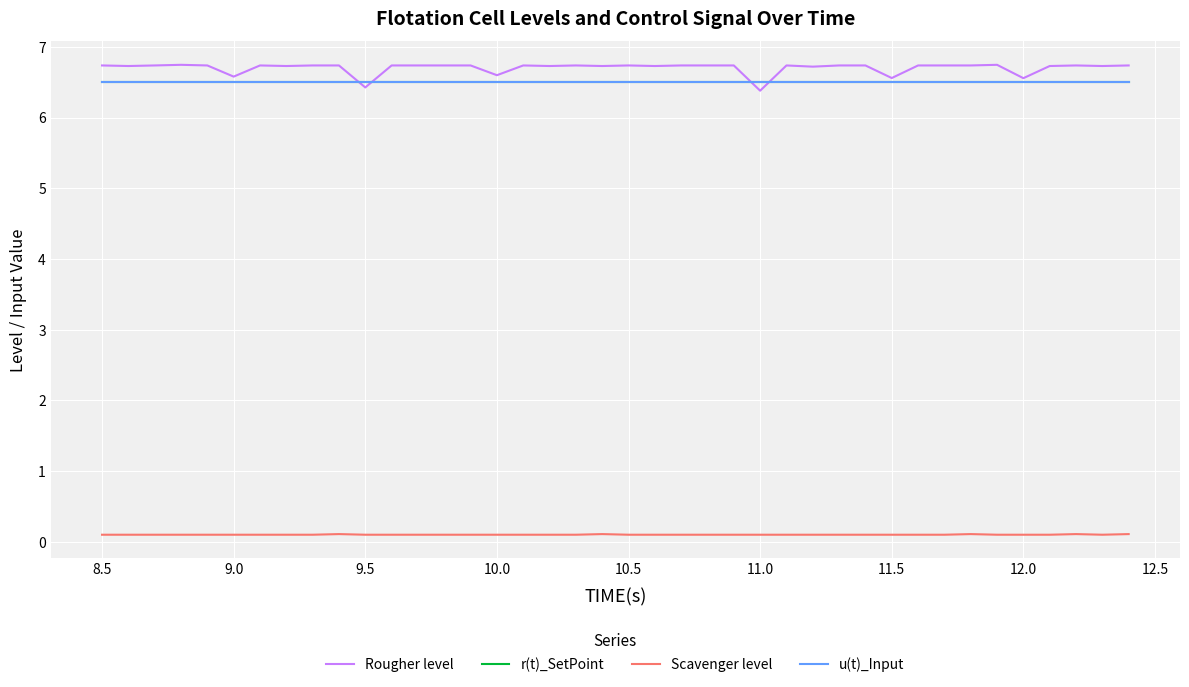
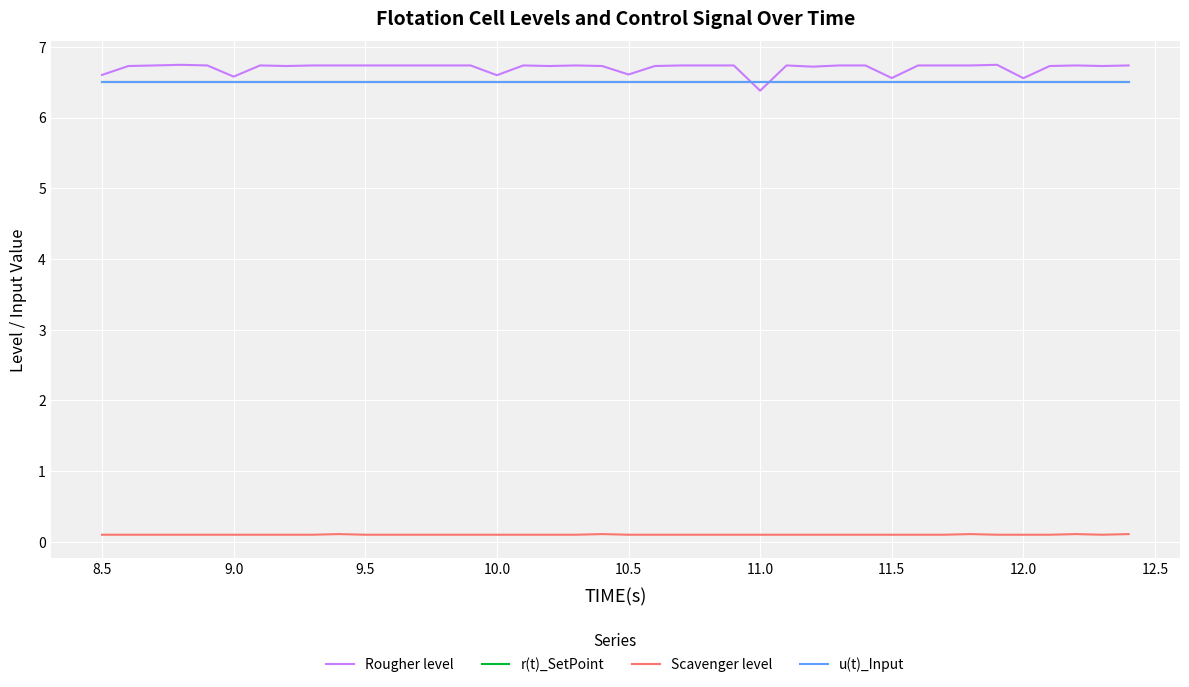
Rougher level, 8.5: 6.7 -> 6.6
Rougher level, 9.5: 6.4 -> 6.7
Rougher level, 10.5: 6.7 -> 6.6
